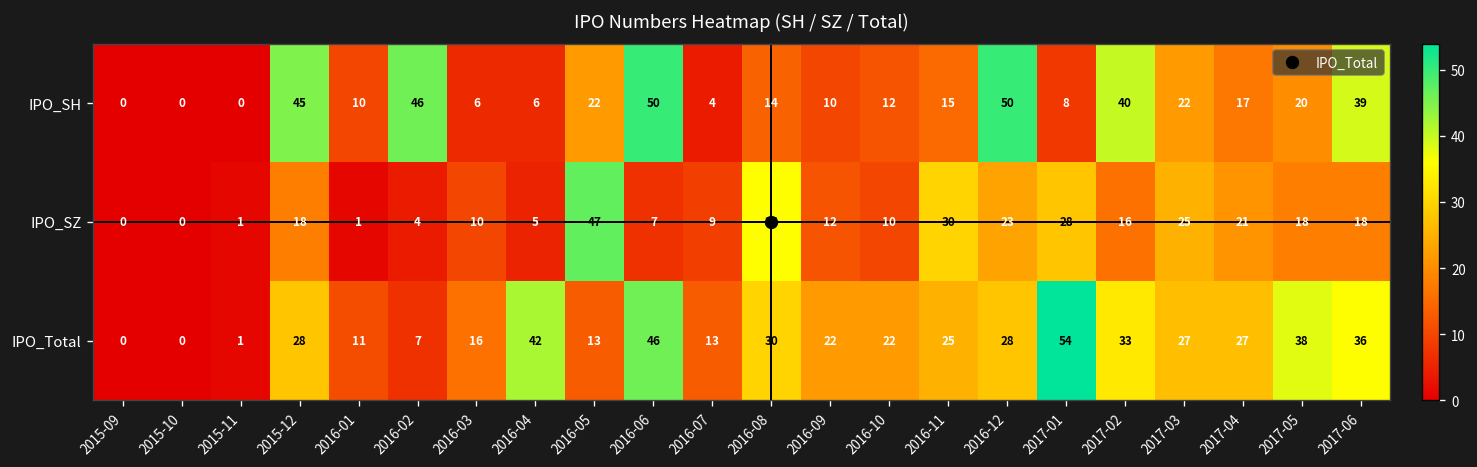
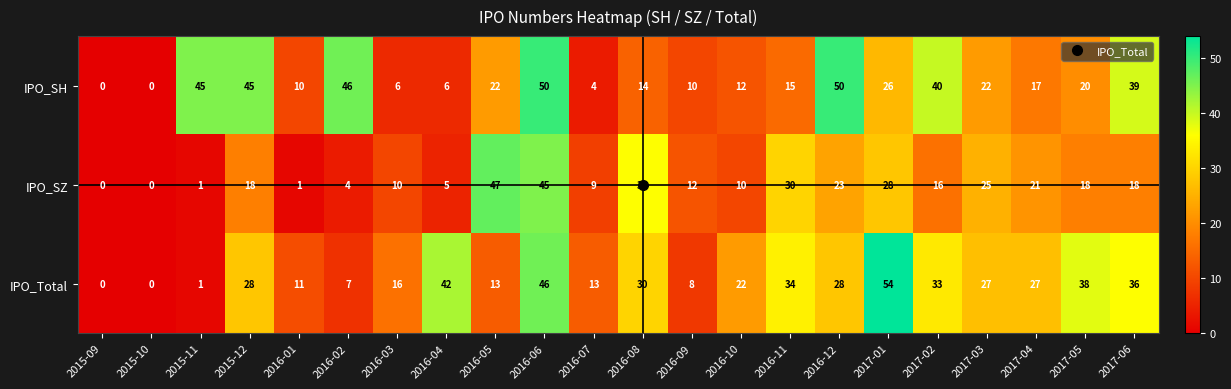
IPO_SH, 2015-11: 0 -> 45
IPO_SH, 2017-01: 8 -> 26
IPO_SZ, 2016-06: 7 -> 45
IPO_Total, 2016-09: 22 -> 8
IPO_Total, 2016-11: 25 -> 34
